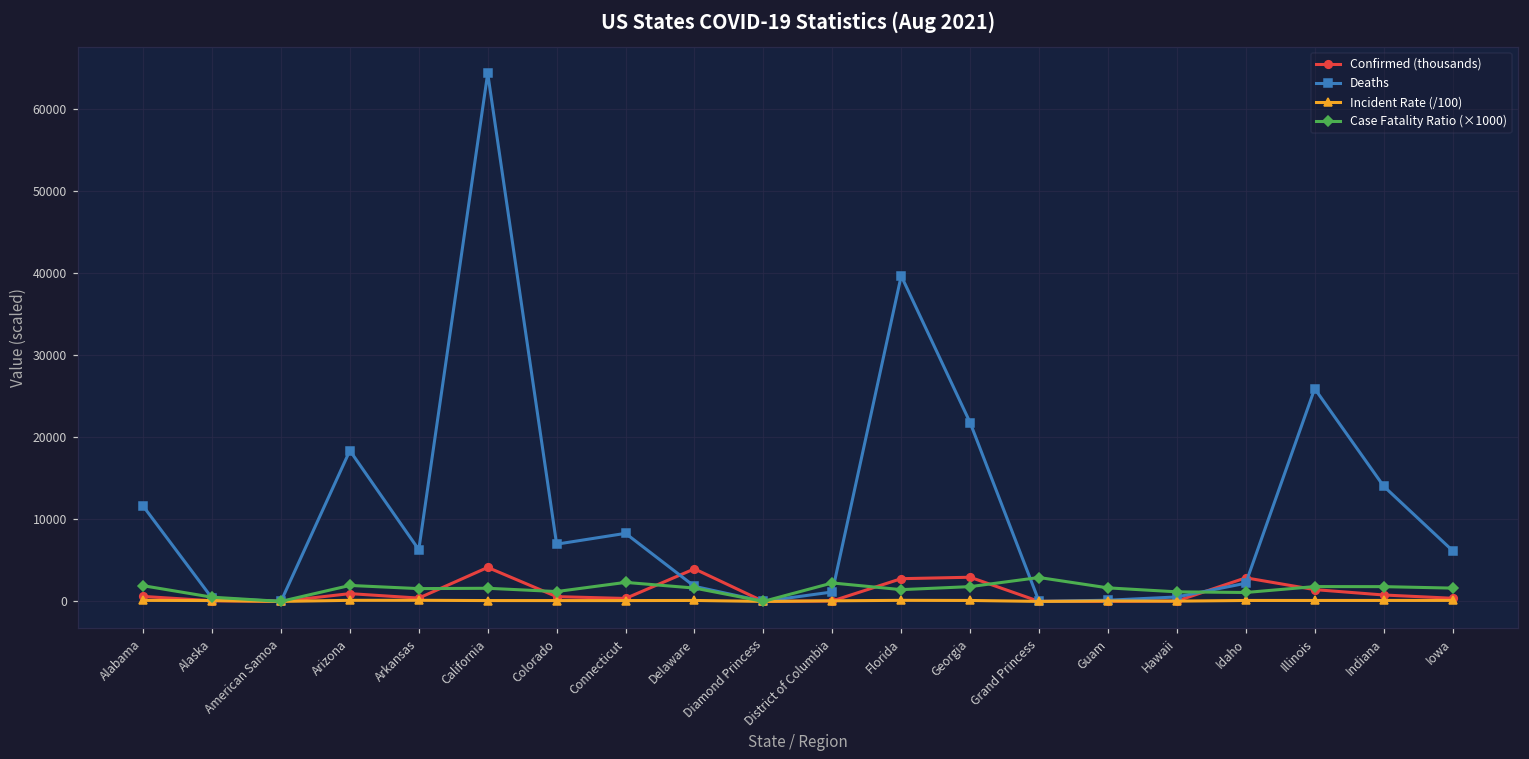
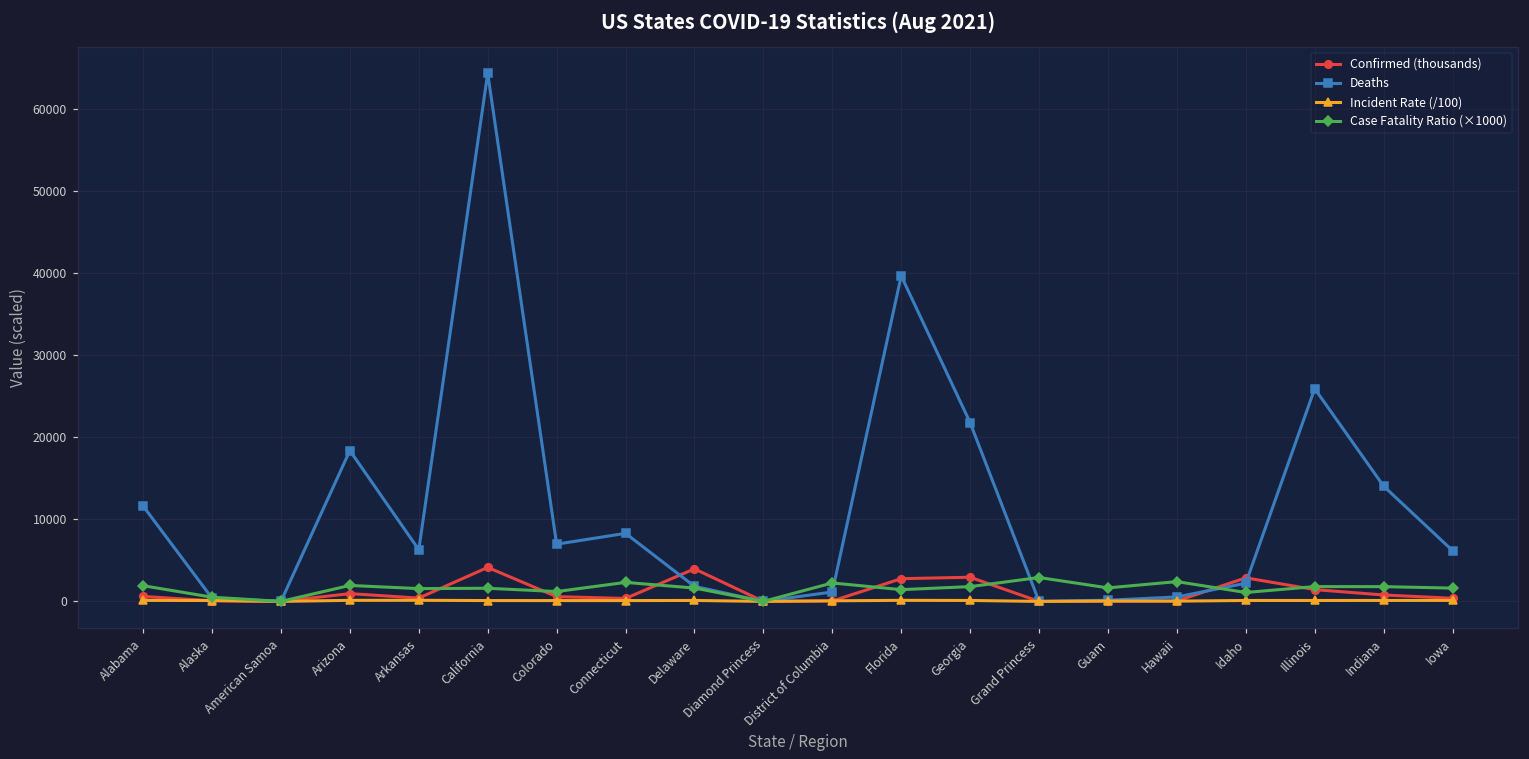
Case Fatality Ratio (×1000), Hawaii: 1000 -> 2000
